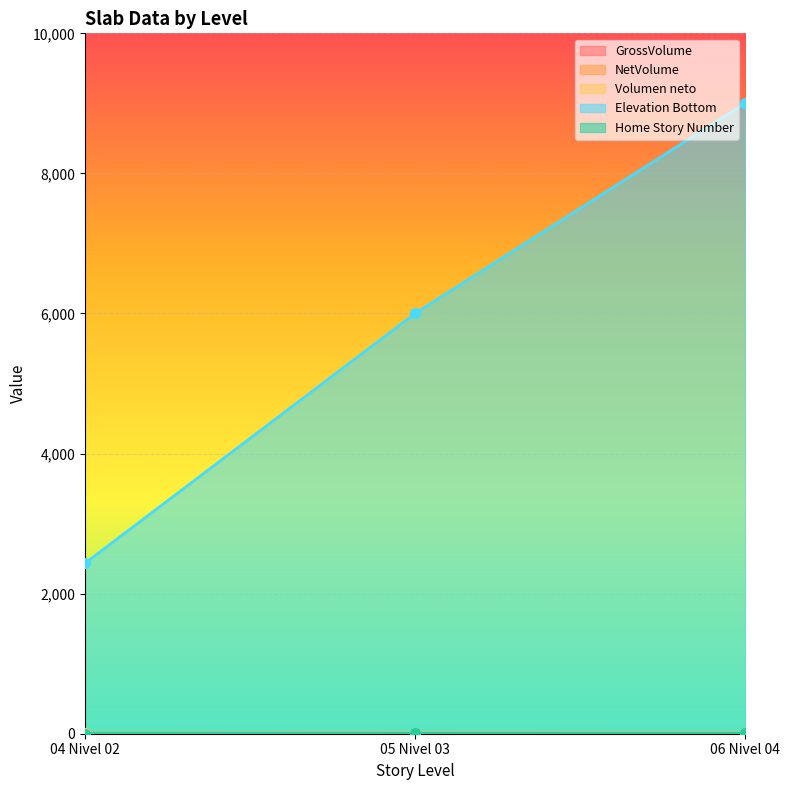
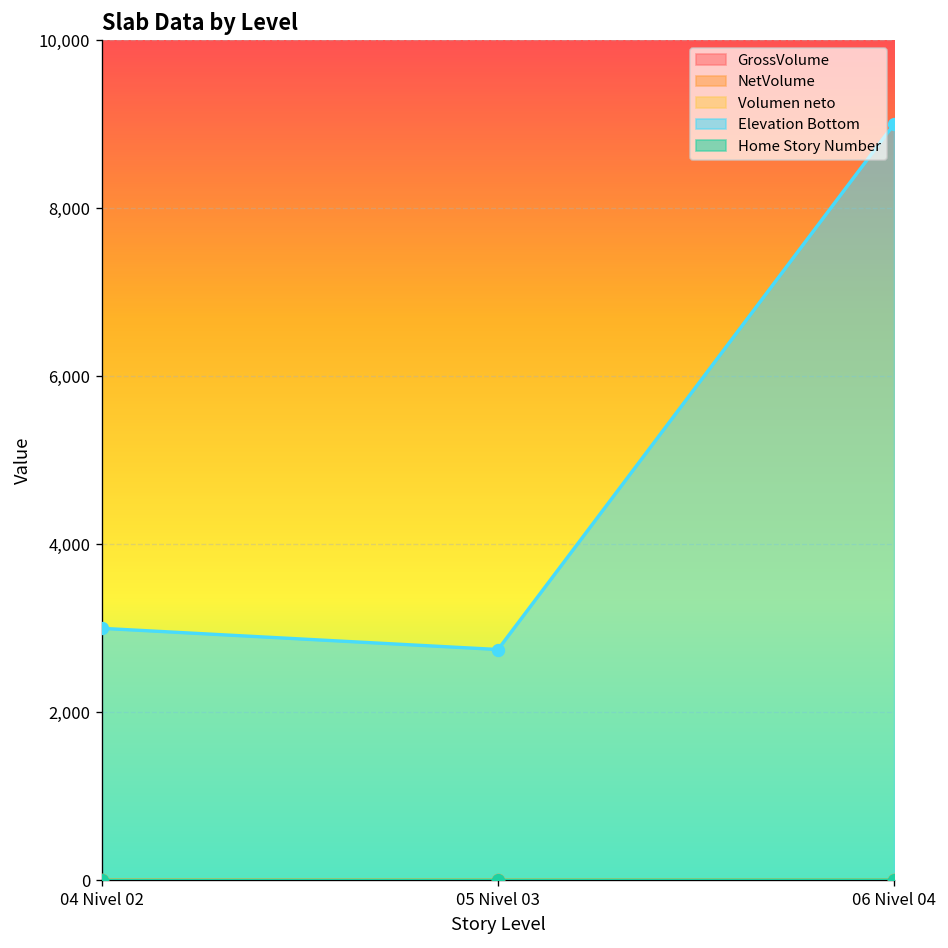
Elevation Bottom, 04 Nivel 02: 2,400 -> 3,000
Elevation Bottom, 05 Nivel 03: 6,000 -> 2,700
